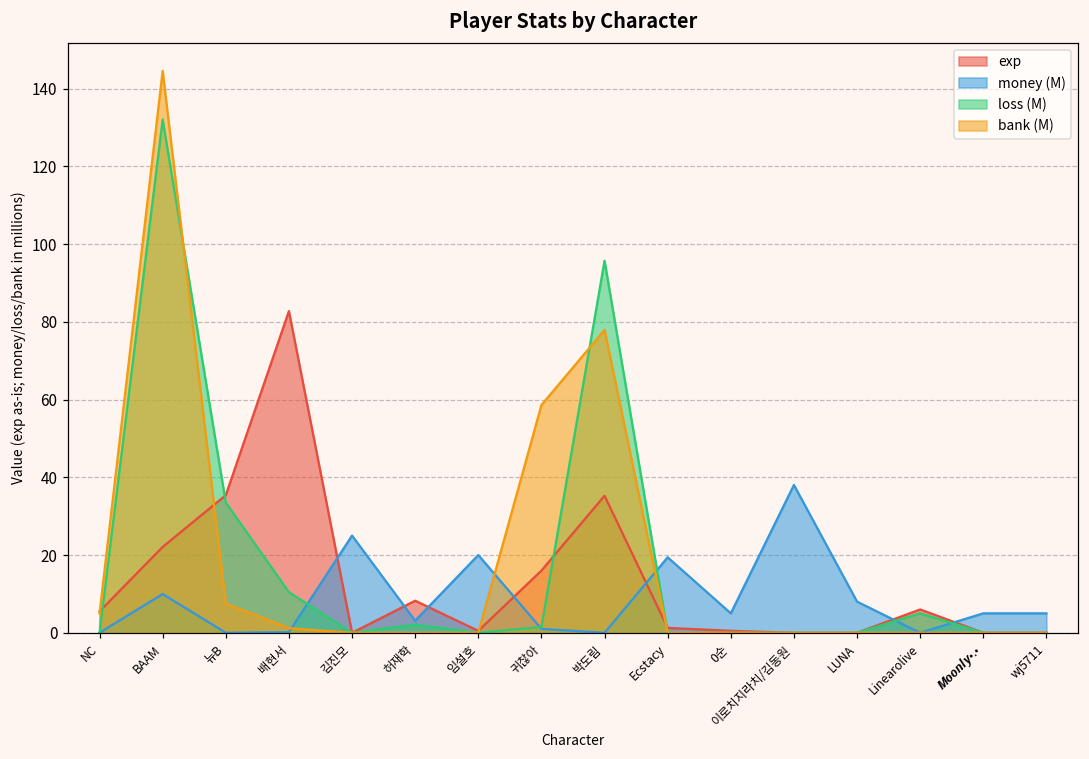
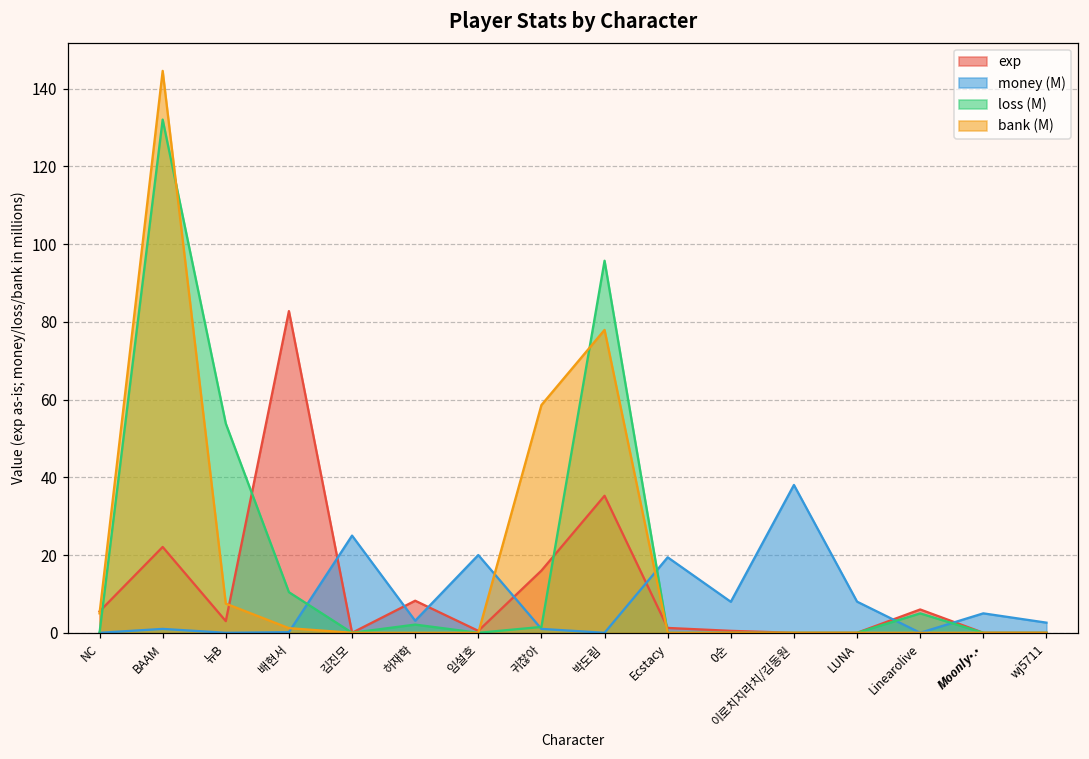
money (M), BAAM: 10 -> 1
exp, 뉴B: 35 -> 3
loss (M), 뉴B: 34 -> 54
money (M), 0순: 5 -> 8
money (M), wj5711: 5 -> 3
